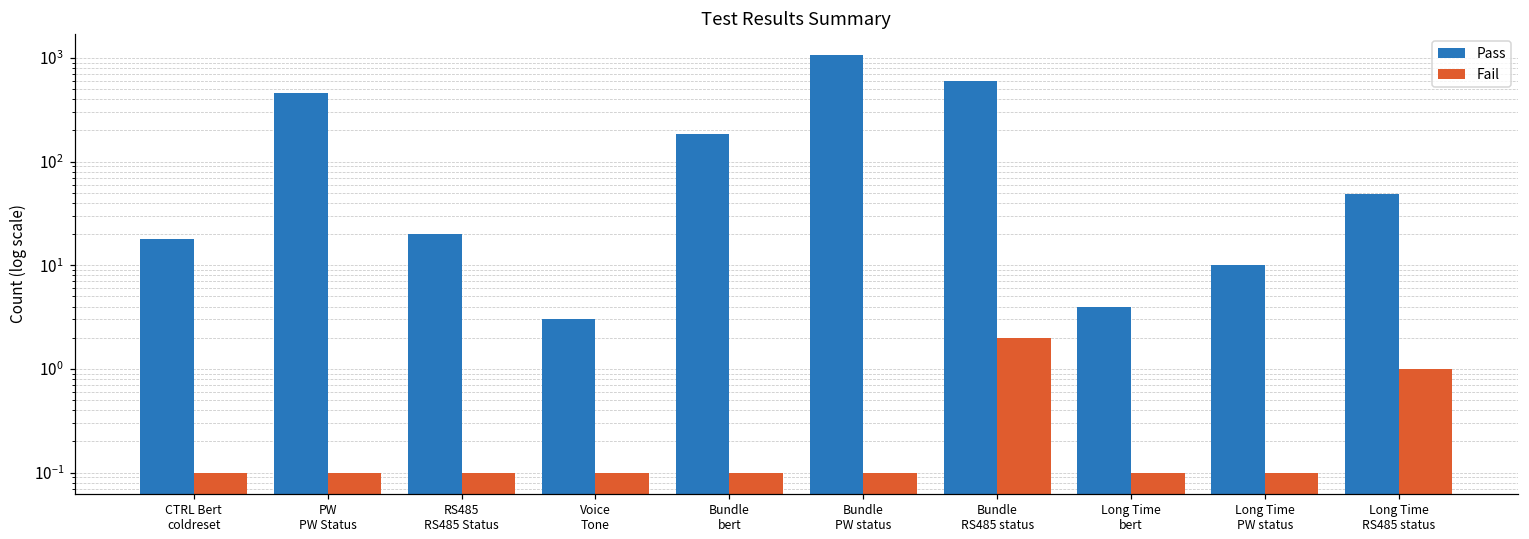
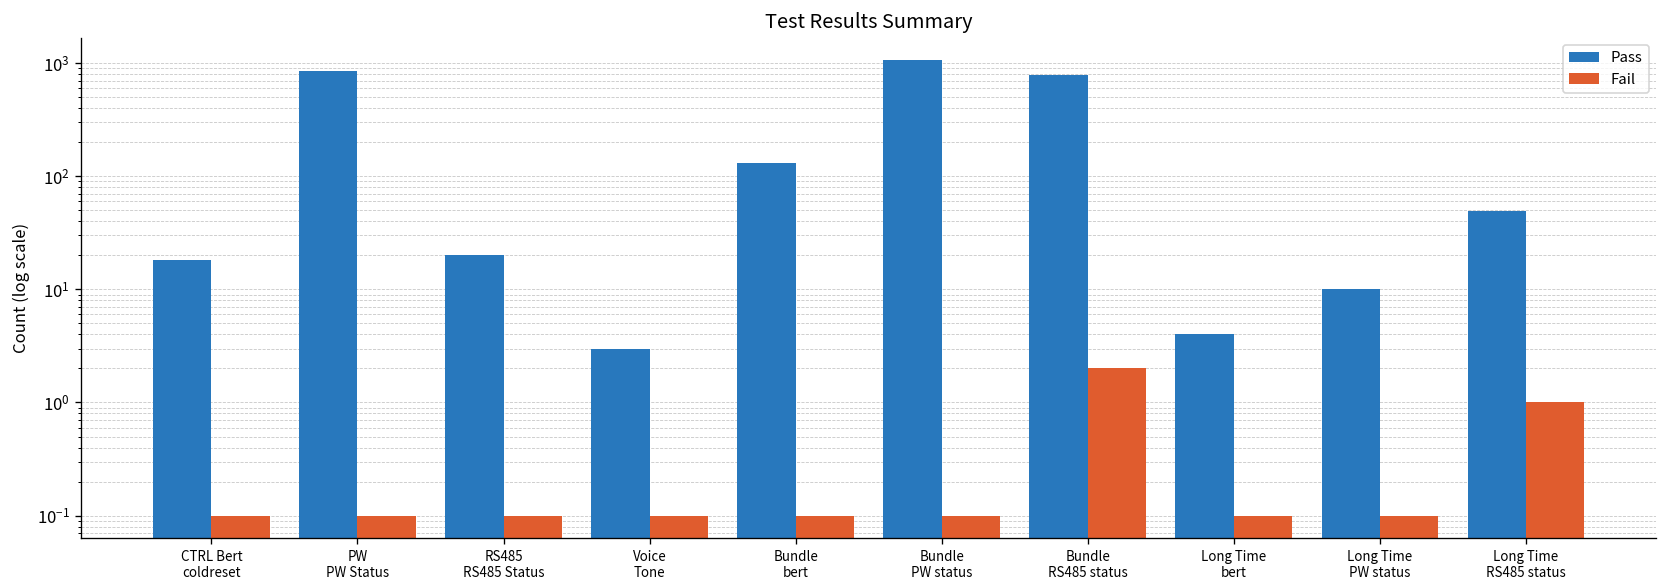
Pass, PW PW Status: 500 -> 900
Pass, Bundle bert: 190 -> 130
Pass, Bundle RS485 status: 600 -> 800
